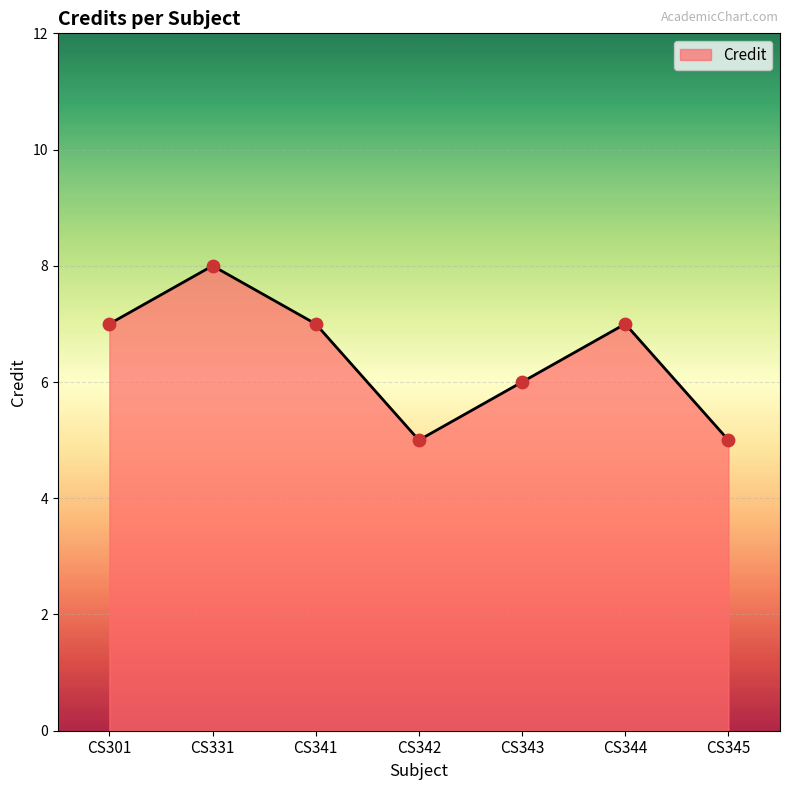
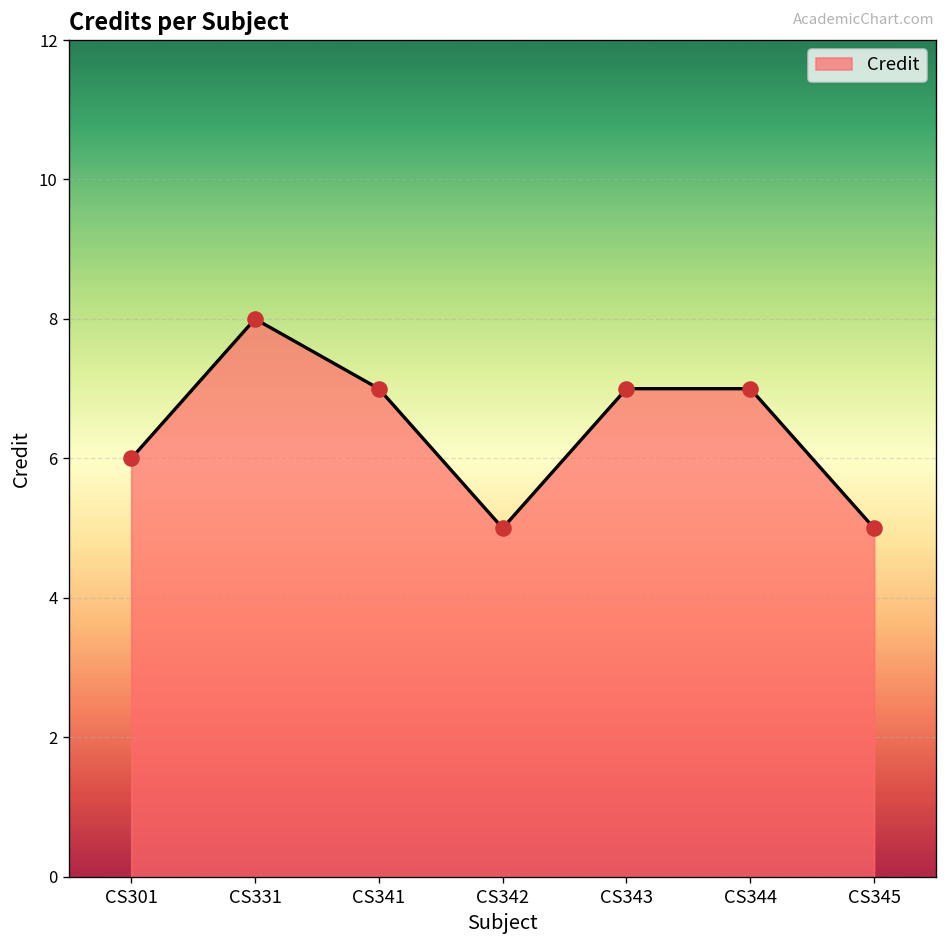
CS301: 7 -> 6
CS343: 6 -> 7
